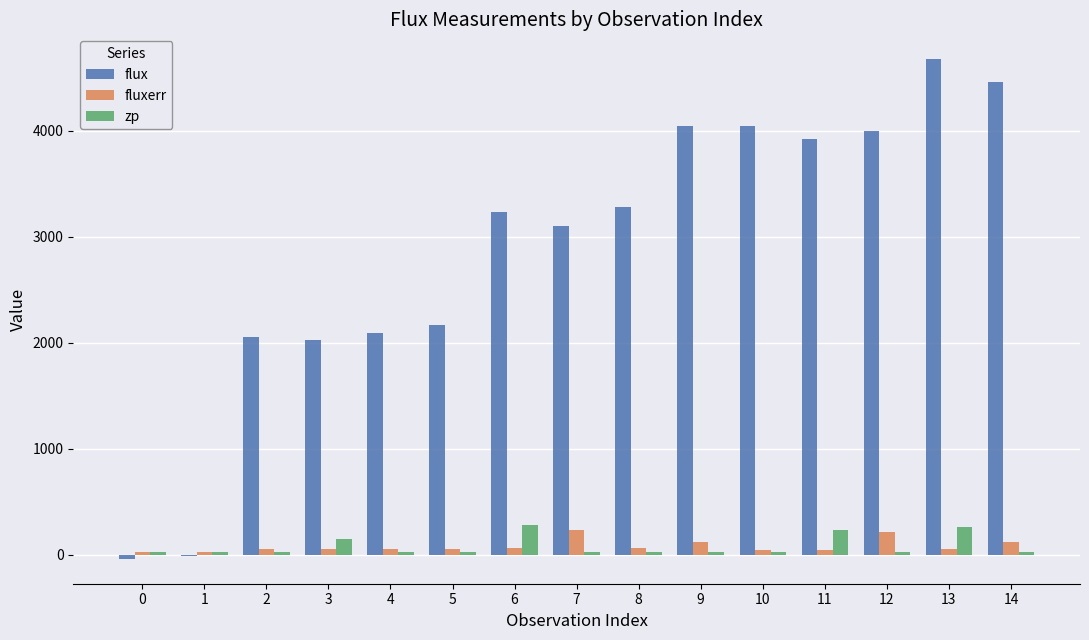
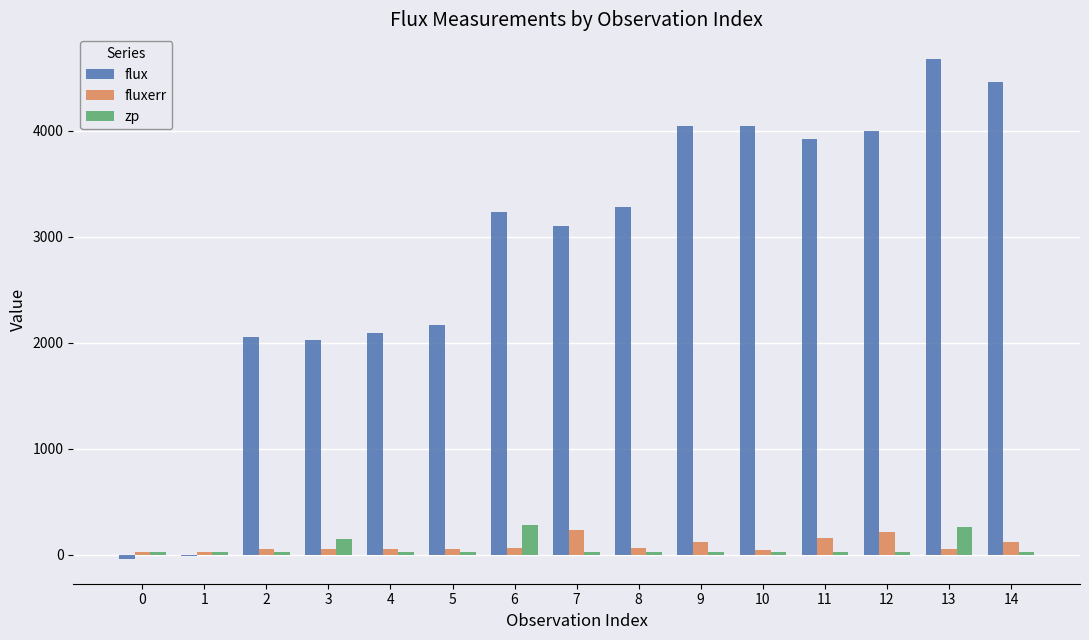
fluxerr, 11: 40 -> 150
zp, 11: 230 -> 30
